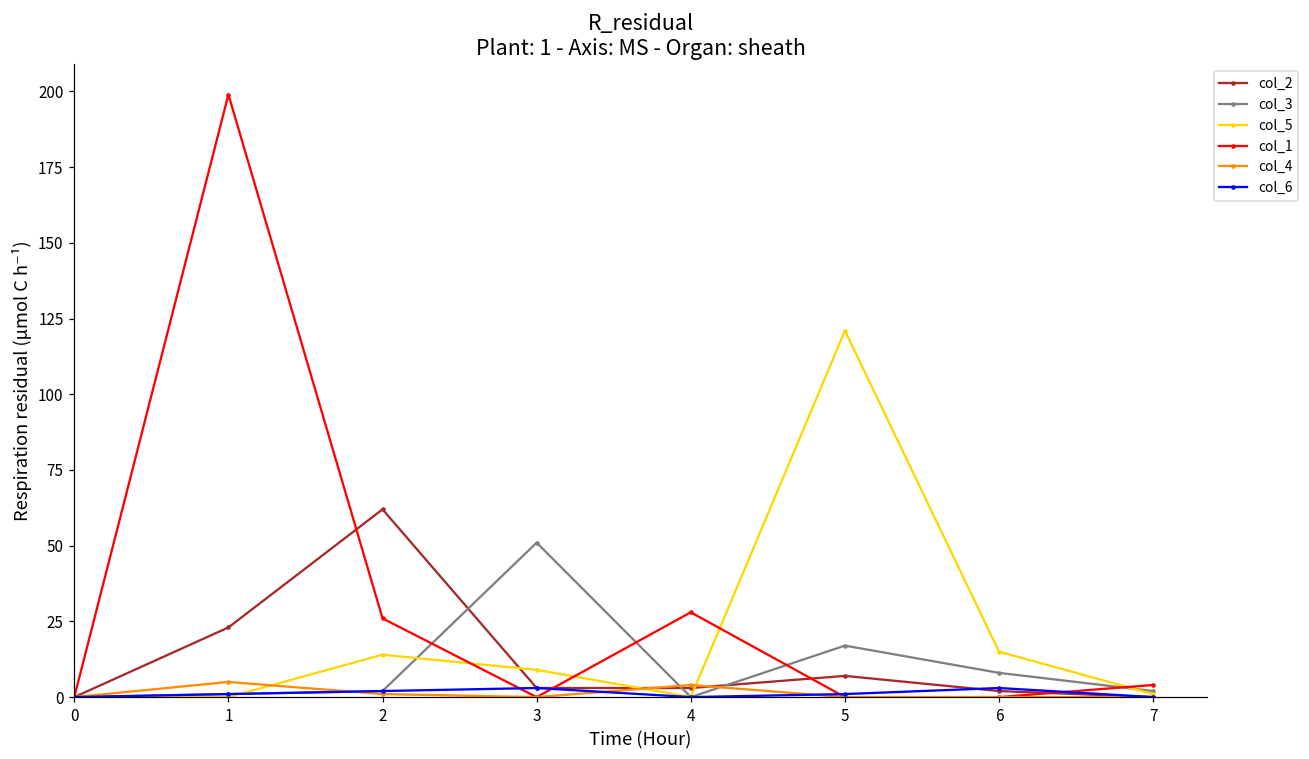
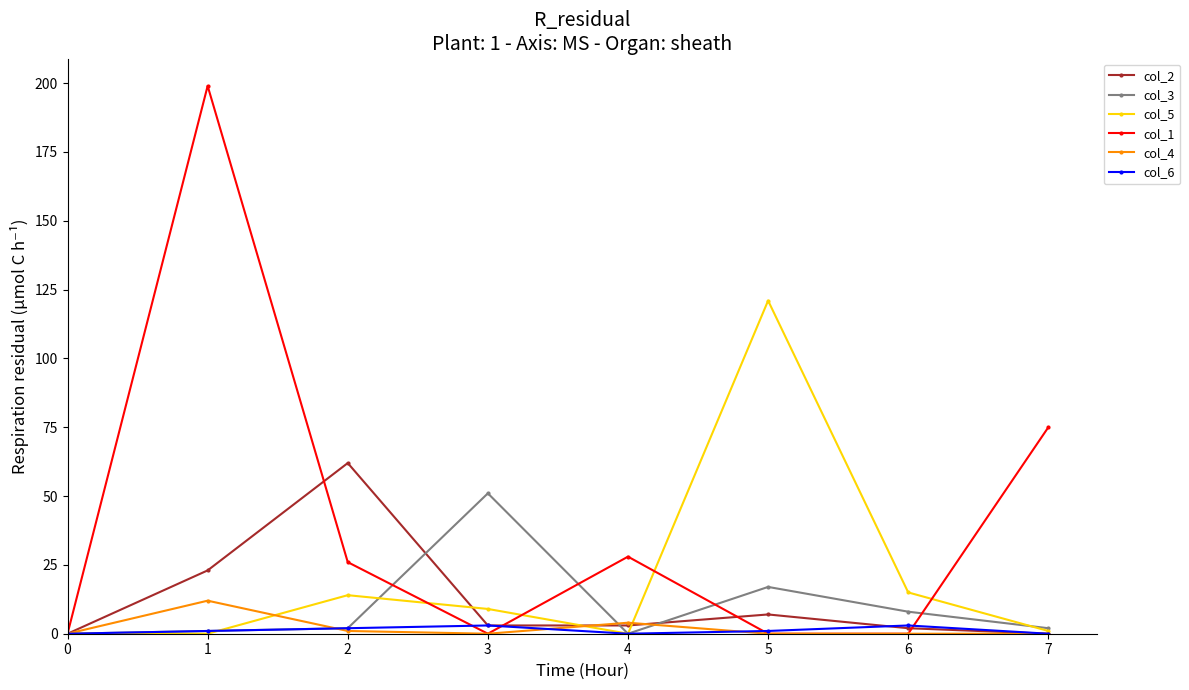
col_4, 1: 5 -> 12
col_1, 7: 4 -> 75
